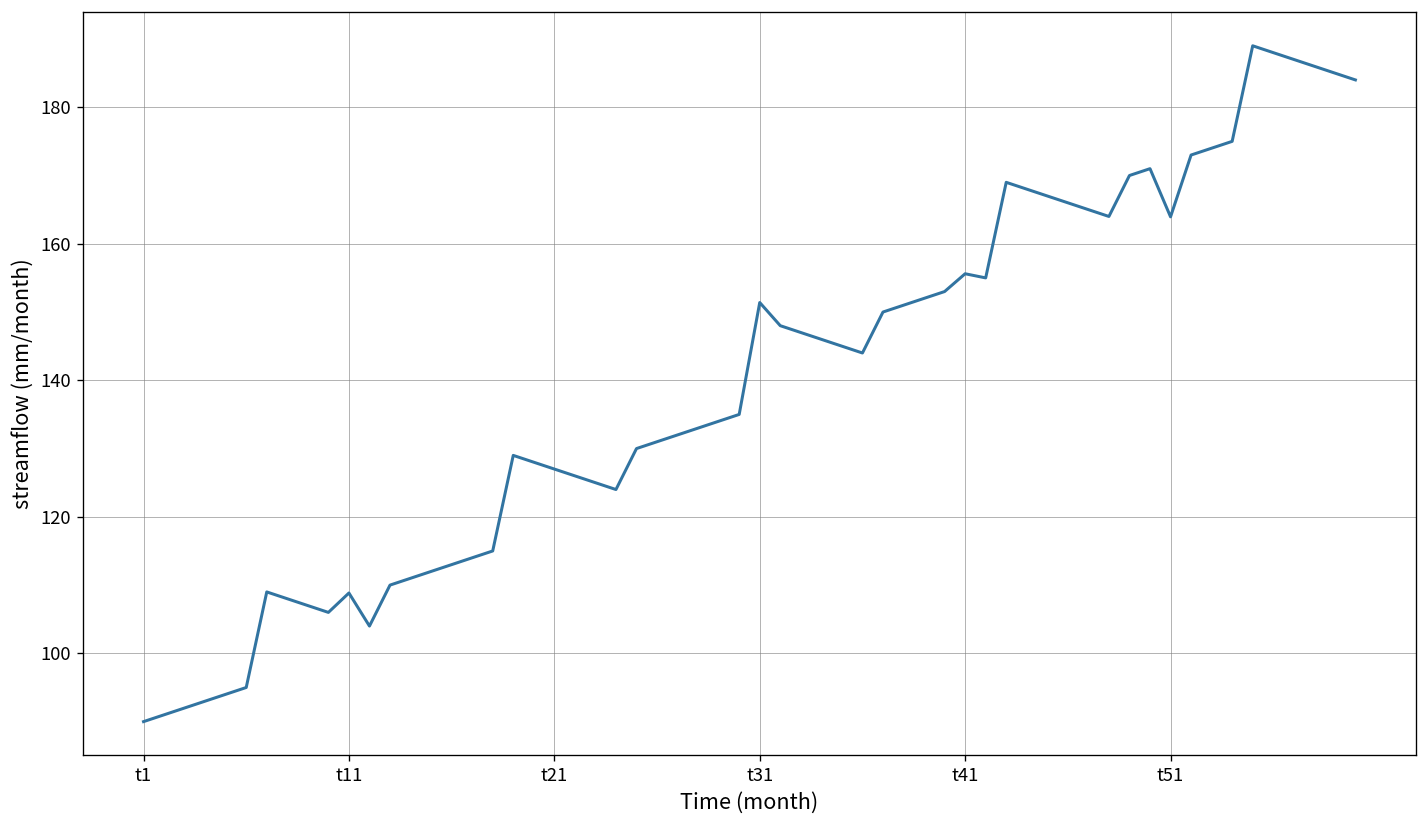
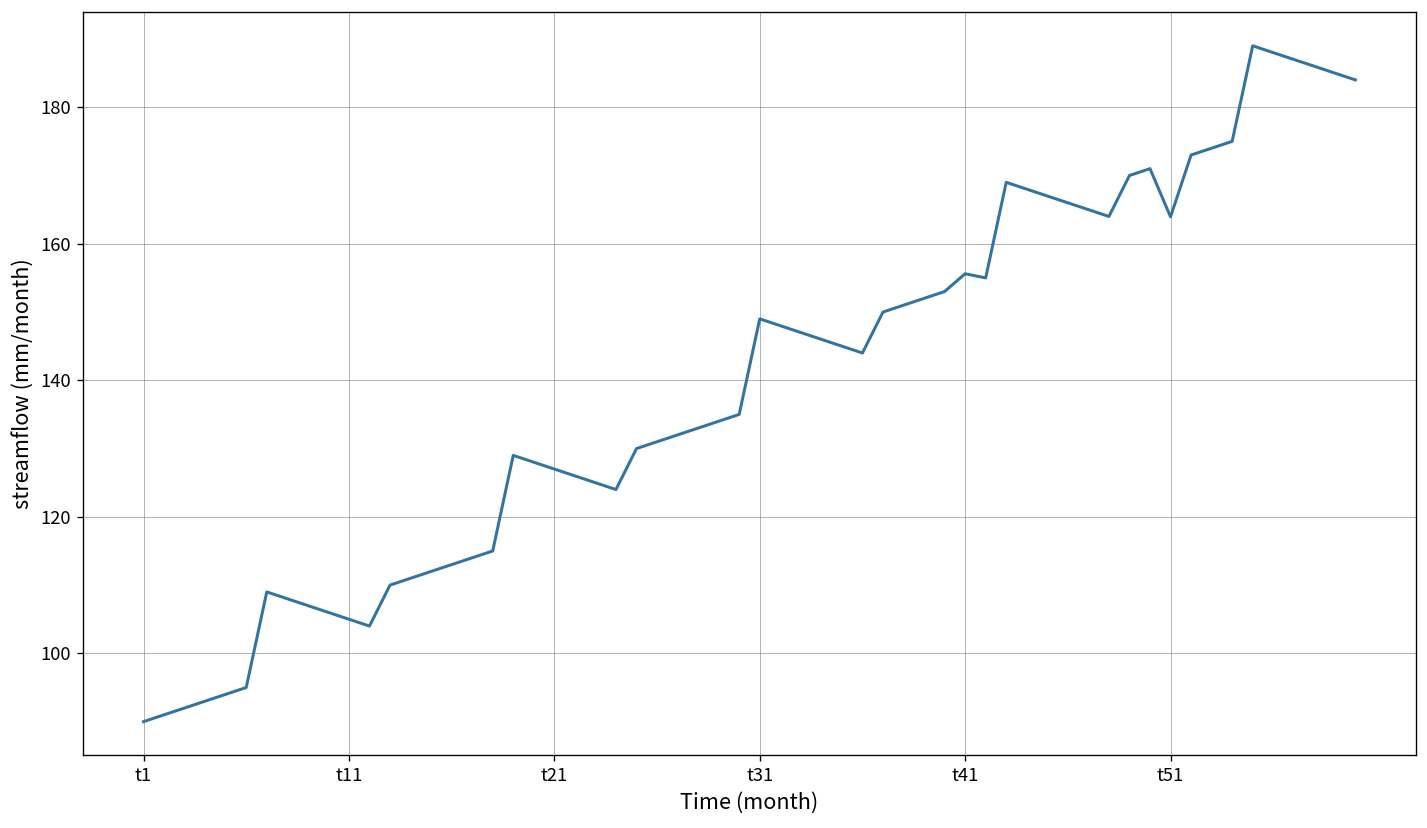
t11: 109 -> 105
t31: 151 -> 149
